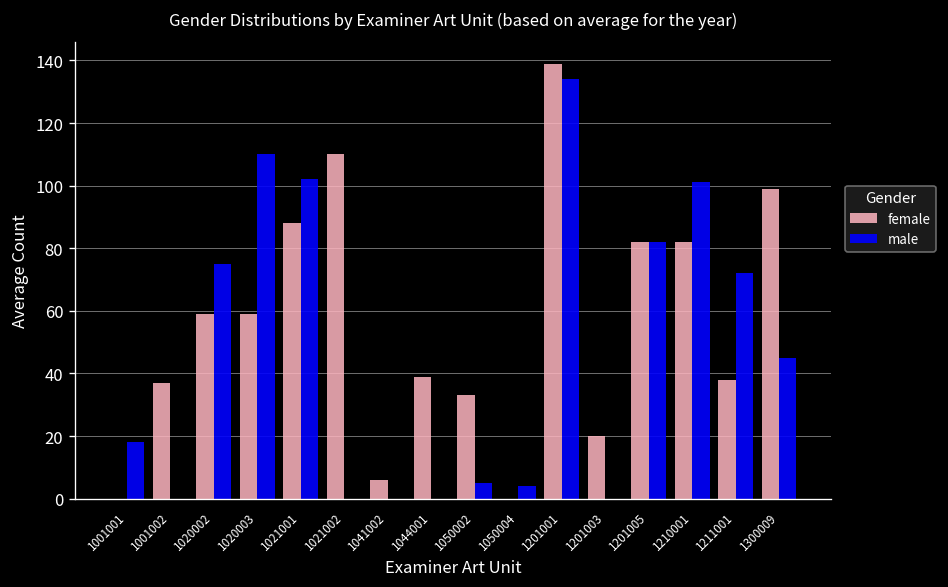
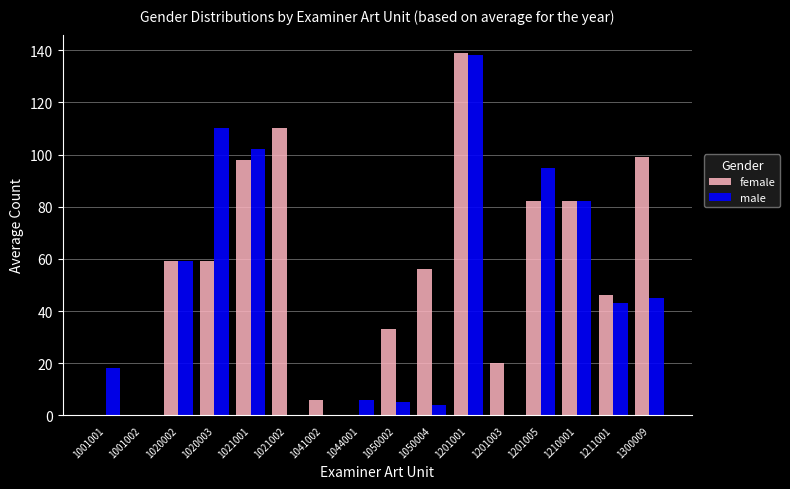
female, 1001002: 37 -> 0
male, 1020002: 75 -> 59
female, 1021001: 88 -> 98
female, 1044001: 39 -> 0
male, 1044001: 0 -> 6
female, 1050004: 0 -> 56
male, 1201001: 134 -> 138
male, 1201005: 82 -> 95
male, 1210001: 101 -> 82
female, 1211001: 38 -> 46
male, 1211001: 72 -> 43
